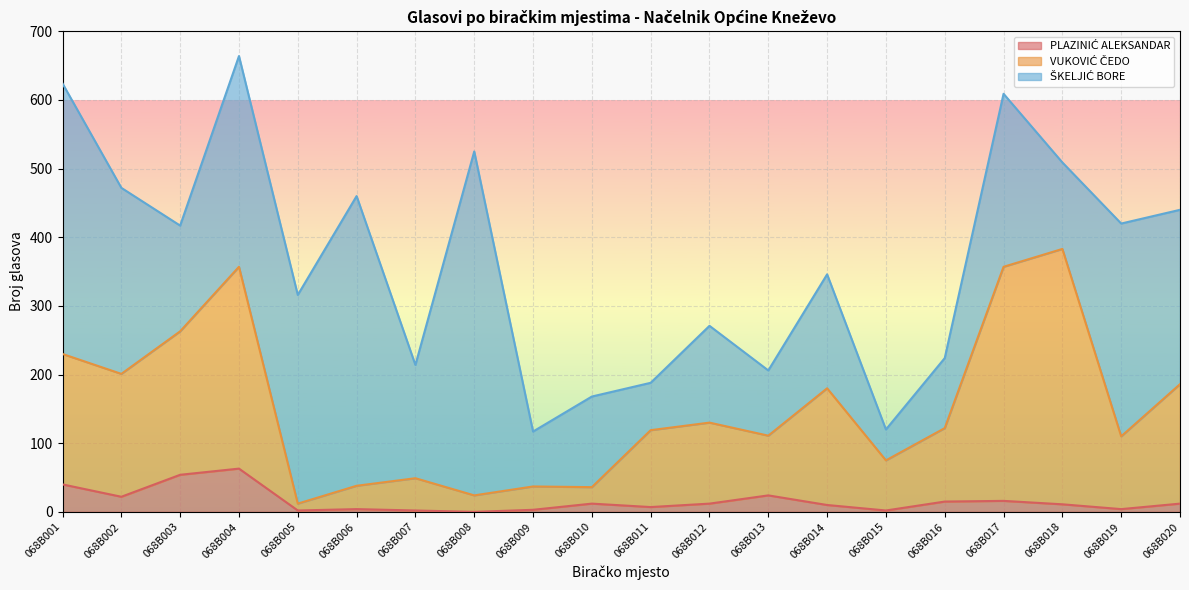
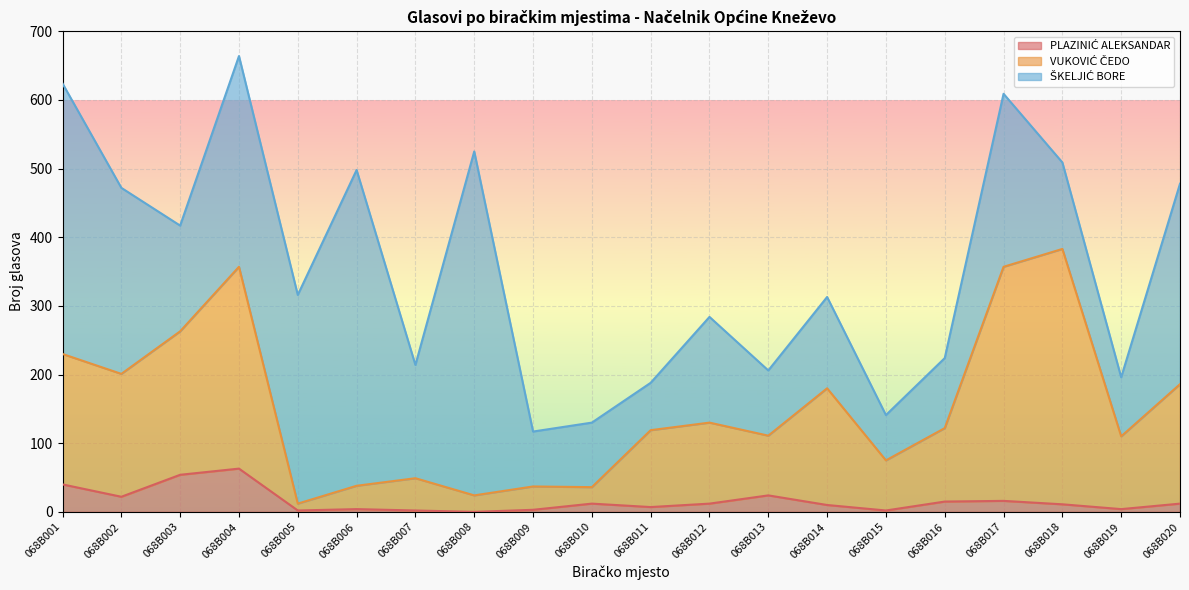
ŠKELJIĆ BORE, 068B006: 420 -> 460
ŠKELJIĆ BORE, 068B010: 130 -> 90
ŠKELJIĆ BORE, 068B012: 140 -> 150
ŠKELJIĆ BORE, 068B014: 170 -> 130
ŠKELJIĆ BORE, 068B015: 50 -> 70
ŠKELJIĆ BORE, 068B019: 310 -> 90
ŠKELJIĆ BORE, 068B020: 250 -> 290
